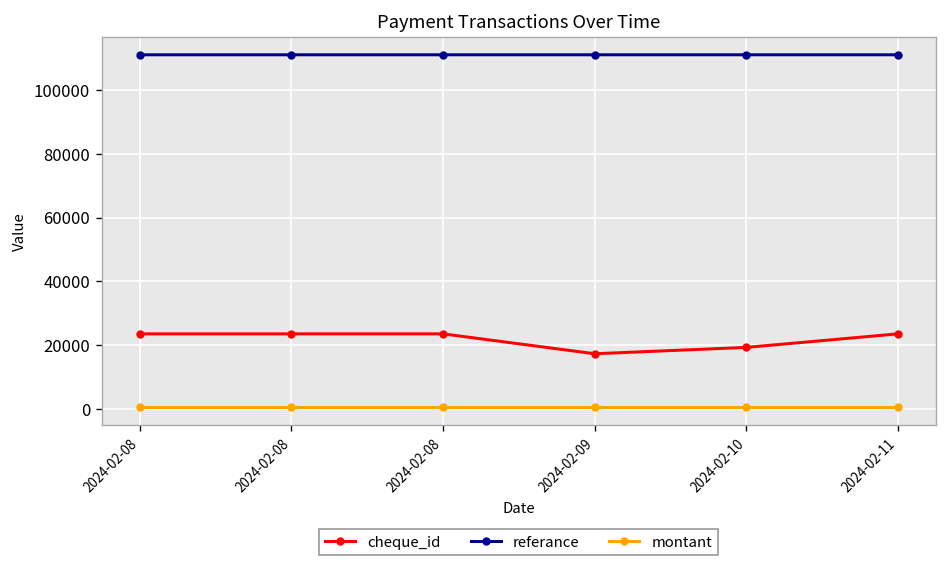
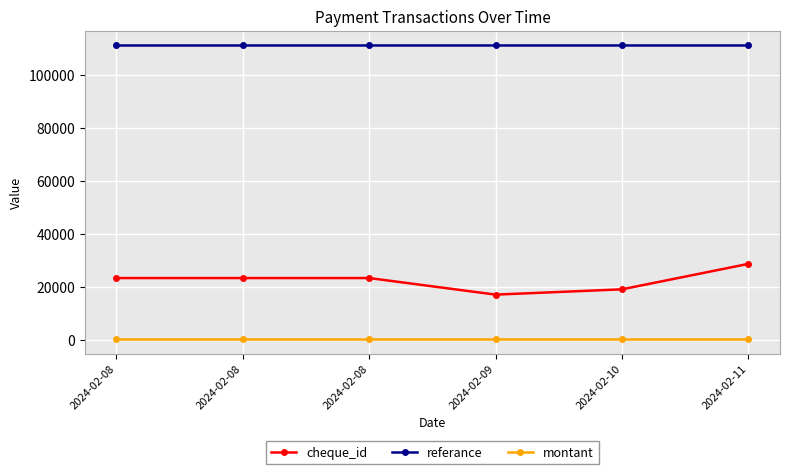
cheque_id, 2024-02-11: 23000 -> 29000
